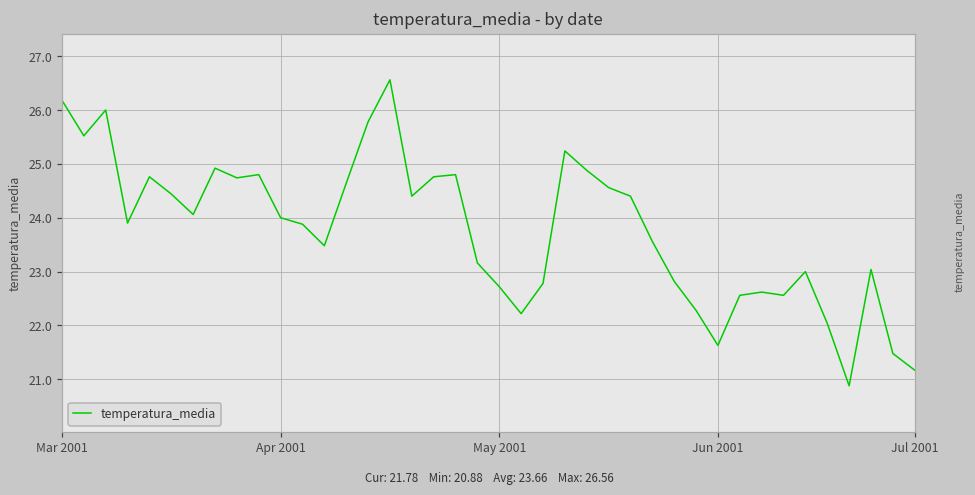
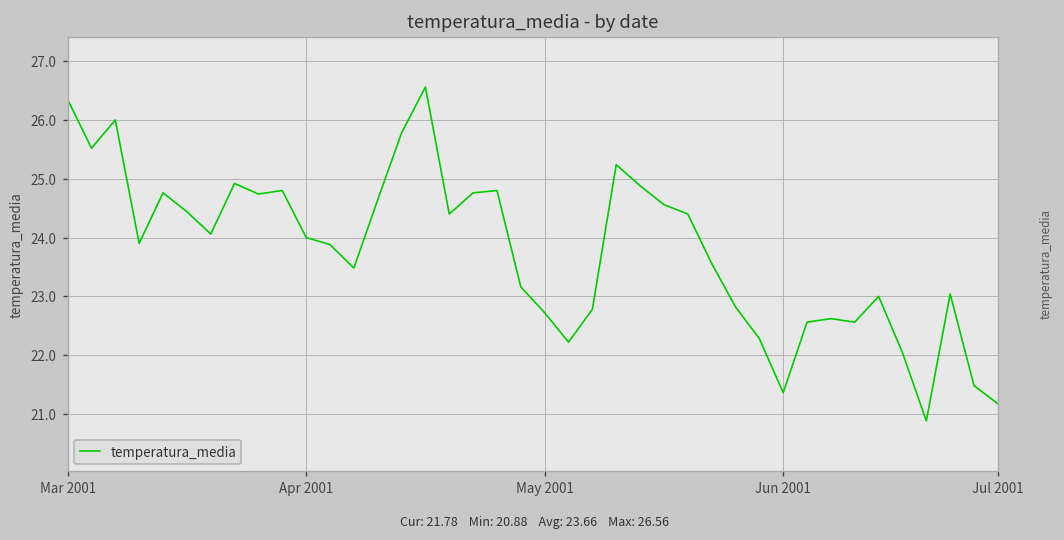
Mar 2001: 26.2 -> 26.4
Jun 2001: 21.6 -> 21.4
